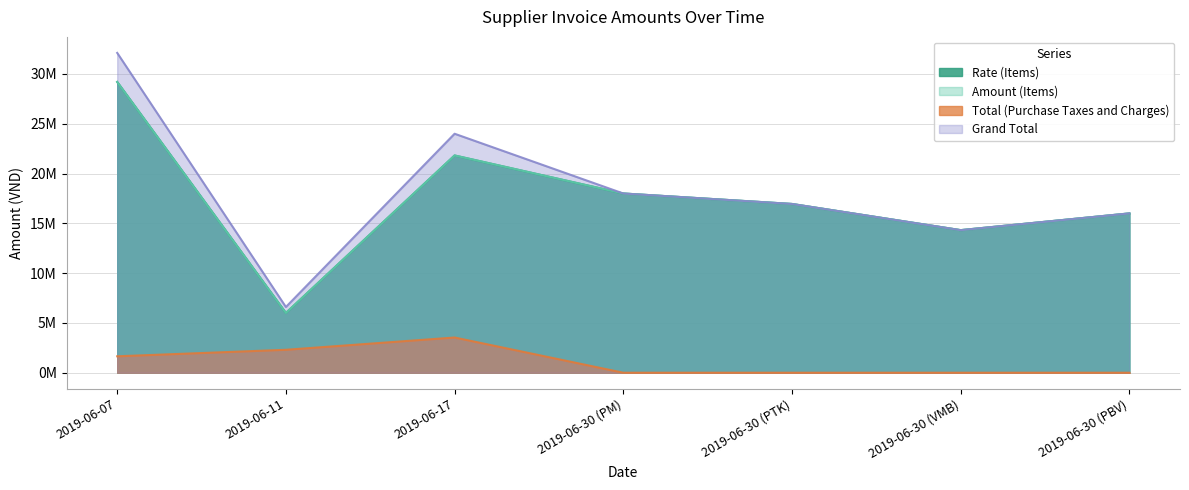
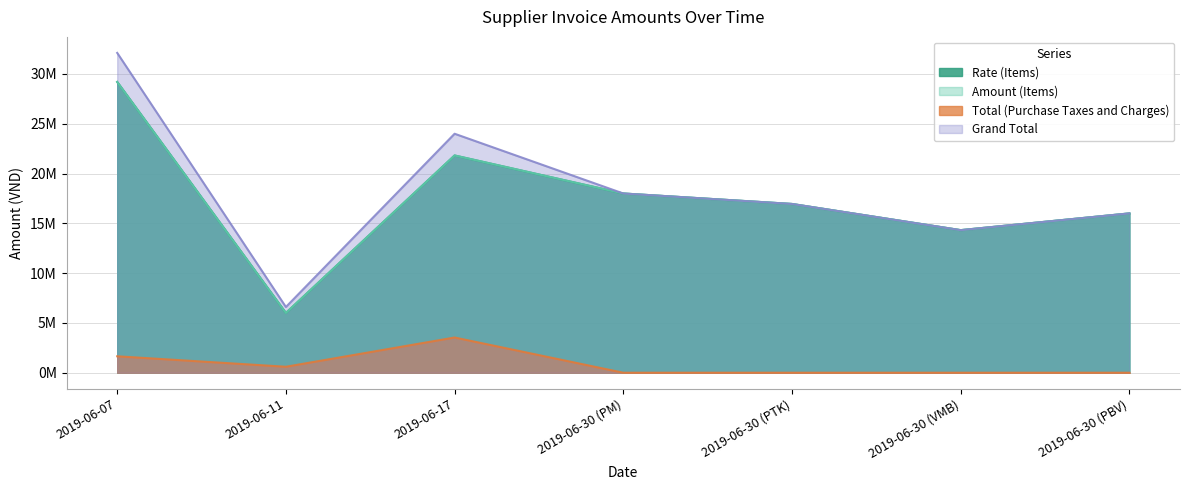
Total (Purchase Taxes and Charges), 2019-06-11: 2000000 -> 1000000
